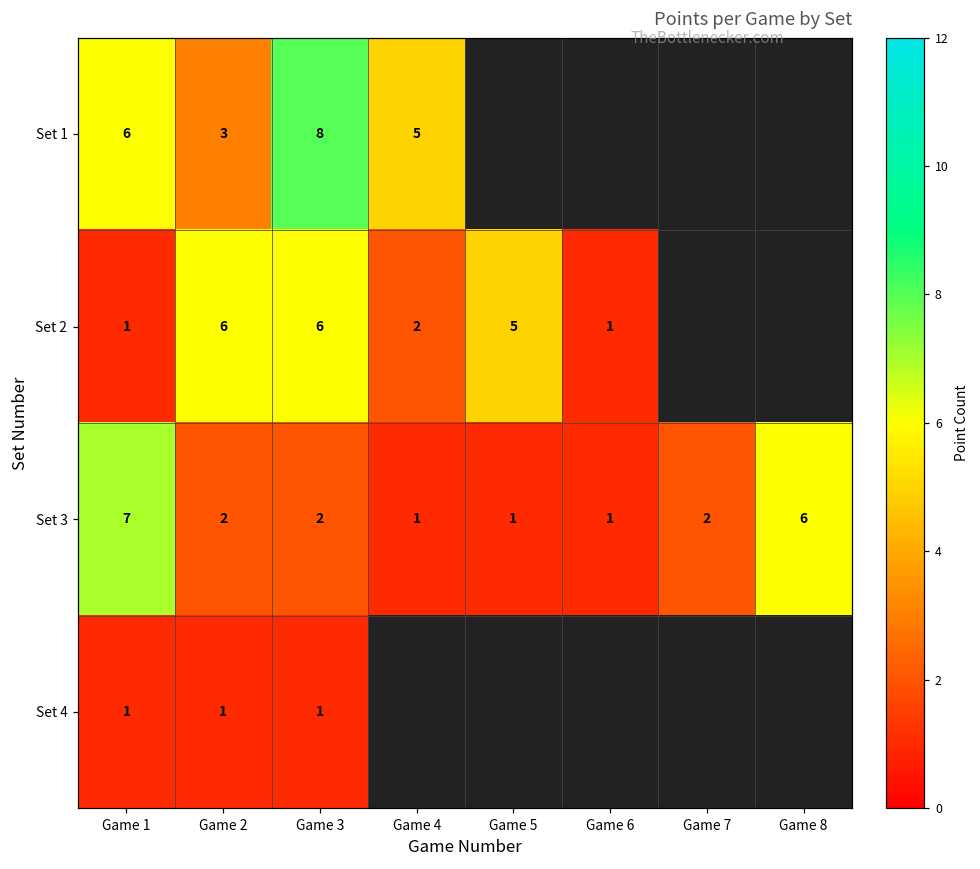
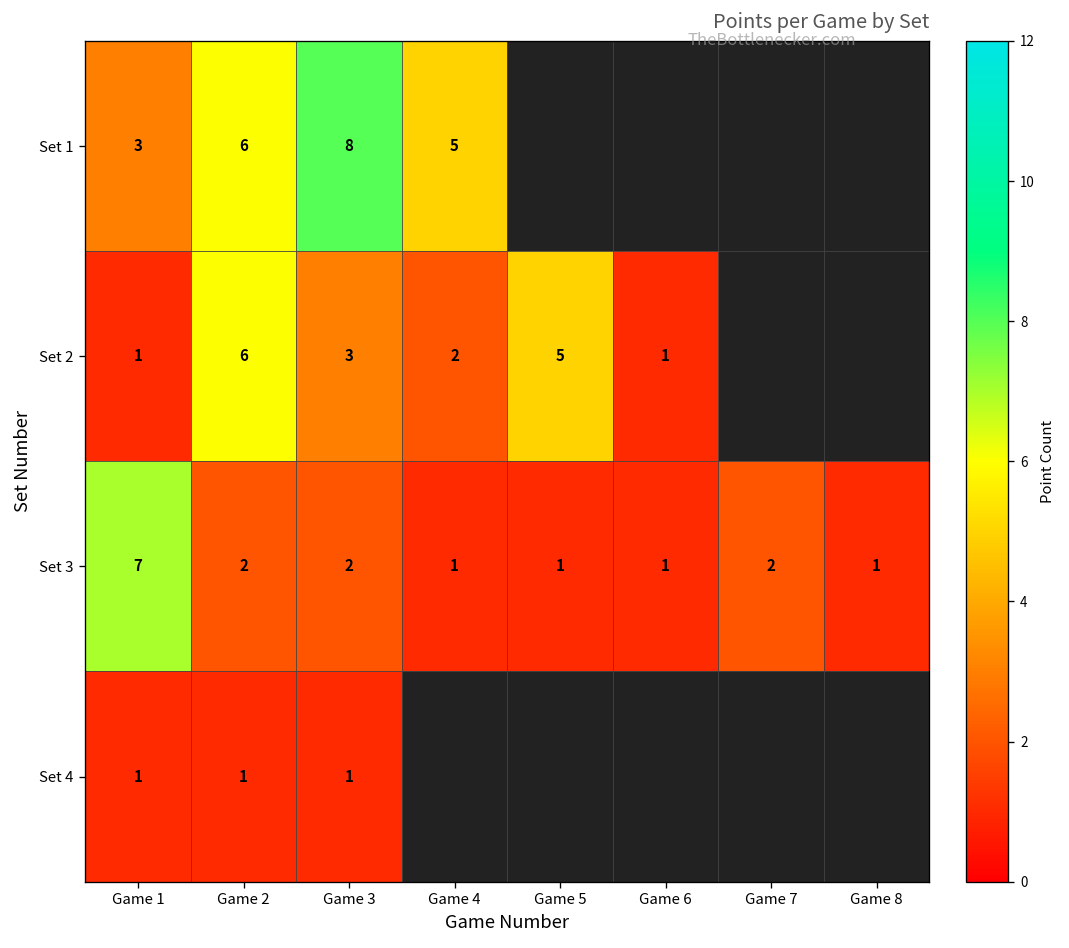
Set 1, Game 1: 6 -> 3
Set 1, Game 2: 3 -> 6
Set 2, Game 3: 6 -> 3
Set 3, Game 8: 6 -> 1
